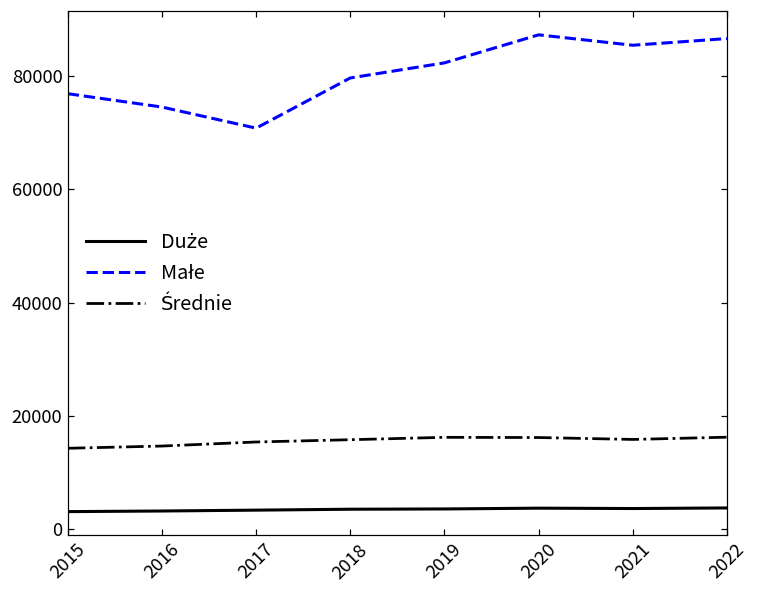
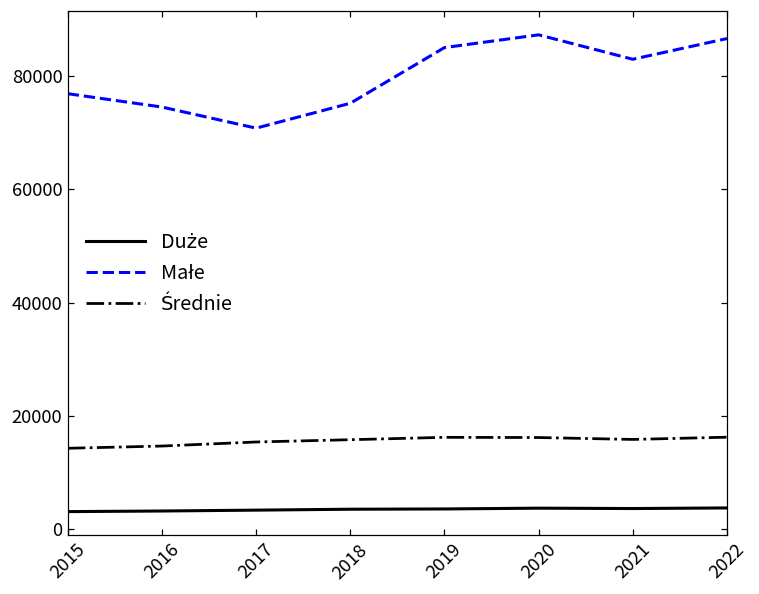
Małe, 2018: 80000 -> 75000
Małe, 2019: 82000 -> 85000
Małe, 2021: 85000 -> 83000
